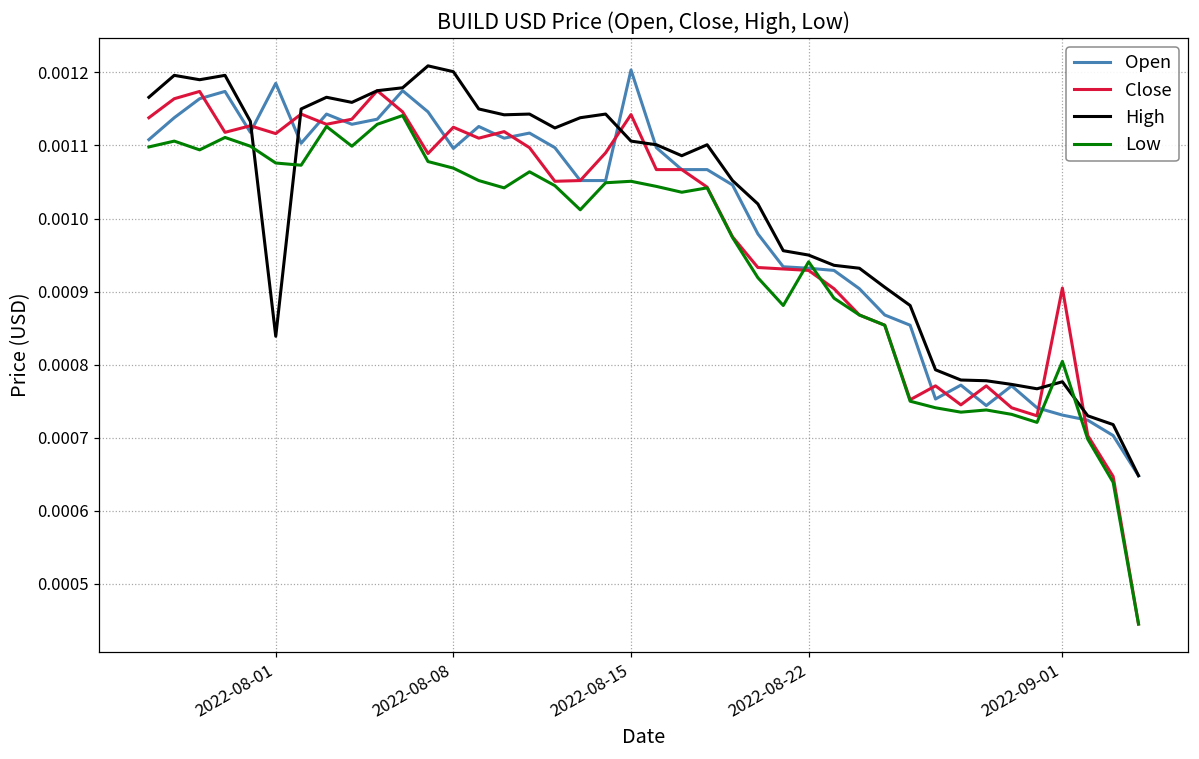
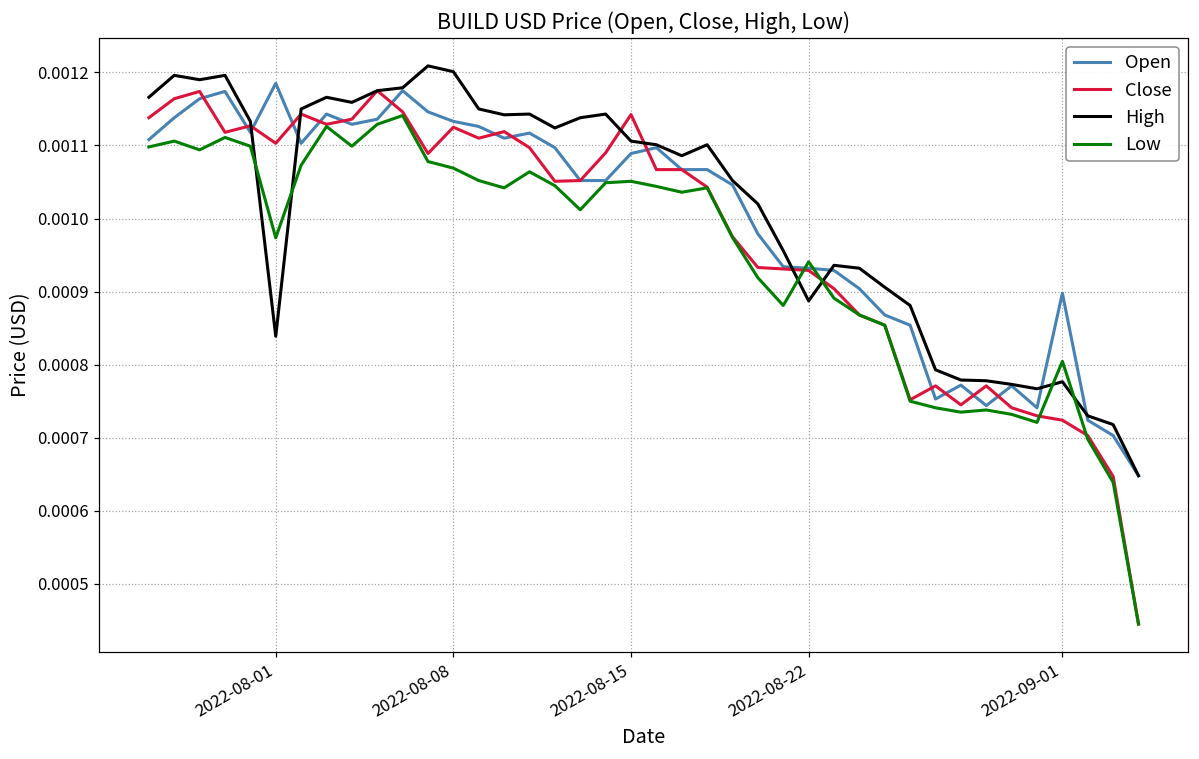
Close, 2022-08-01: 0.00112 -> 0.00110
Low, 2022-08-01: 0.00108 -> 0.00097
Open, 2022-08-08: 0.00110 -> 0.00113
Open, 2022-08-15: 0.00120 -> 0.00109
High, 2022-08-22: 0.00095 -> 0.00089
Open, 2022-09-01: 0.00073 -> 0.00090
Close, 2022-09-01: 0.00090 -> 0.00072
